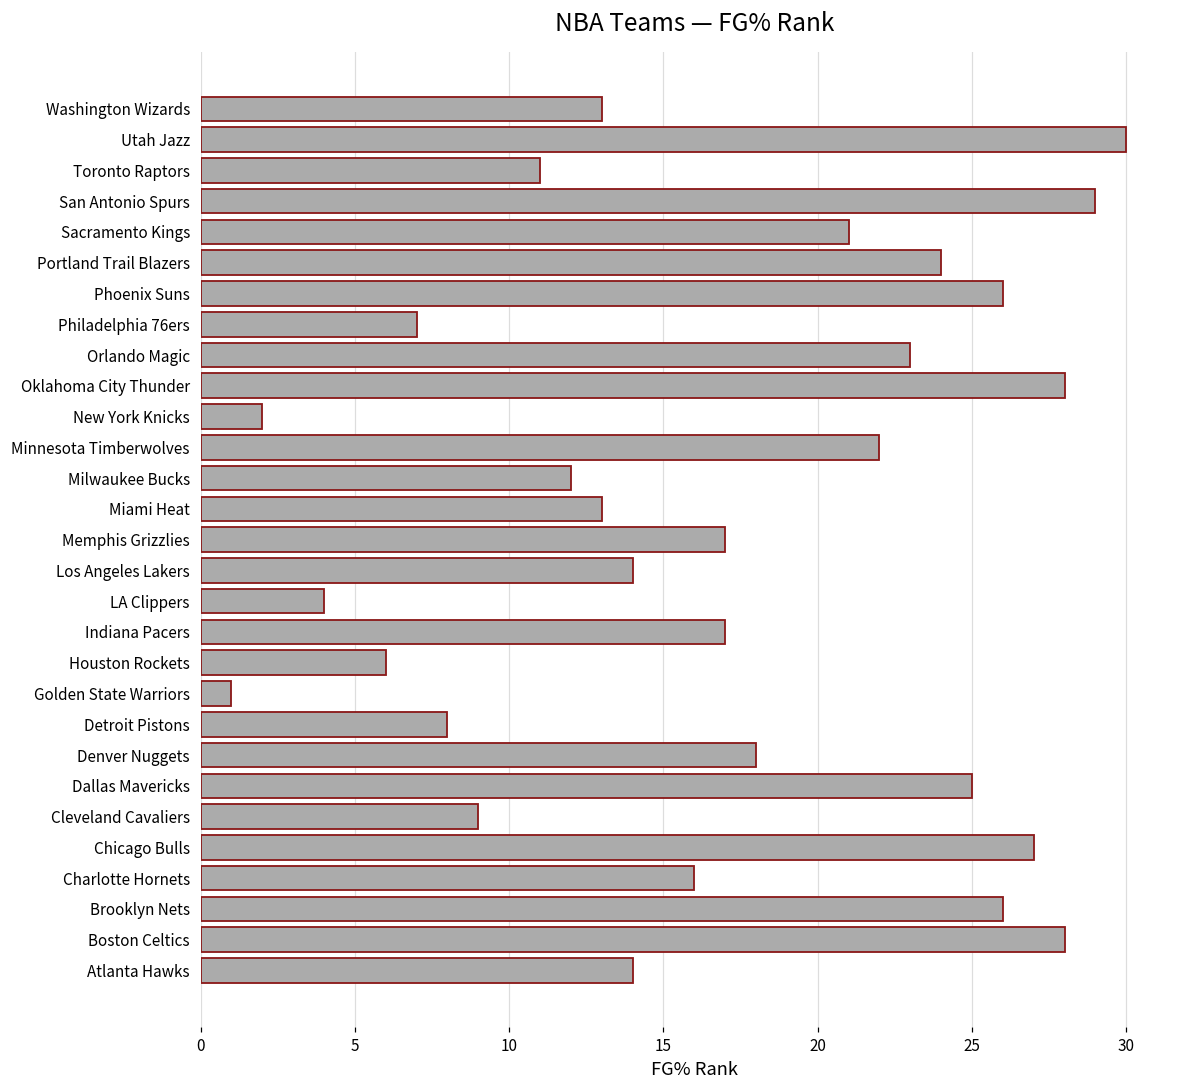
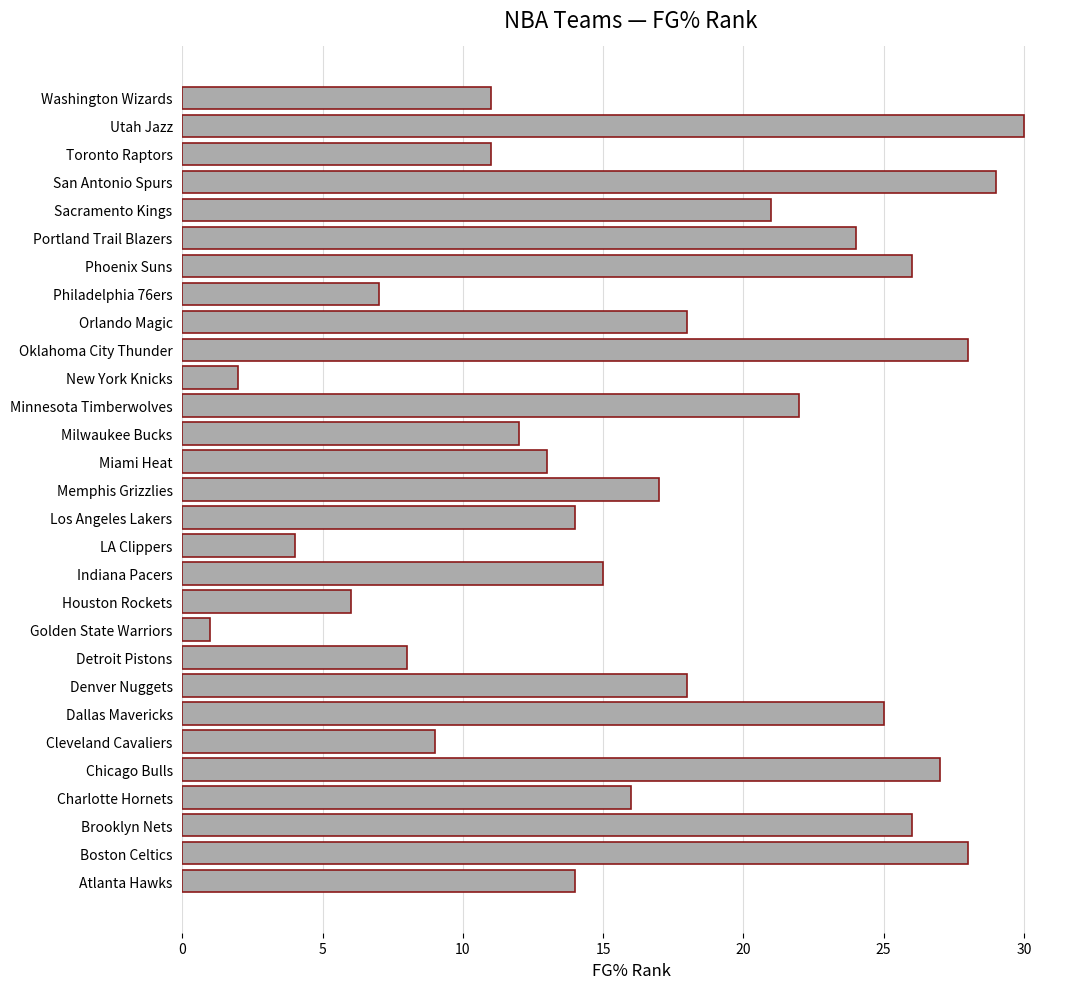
Washington Wizards: 13 -> 11
Orlando Magic: 23 -> 18
Indiana Pacers: 17 -> 15
